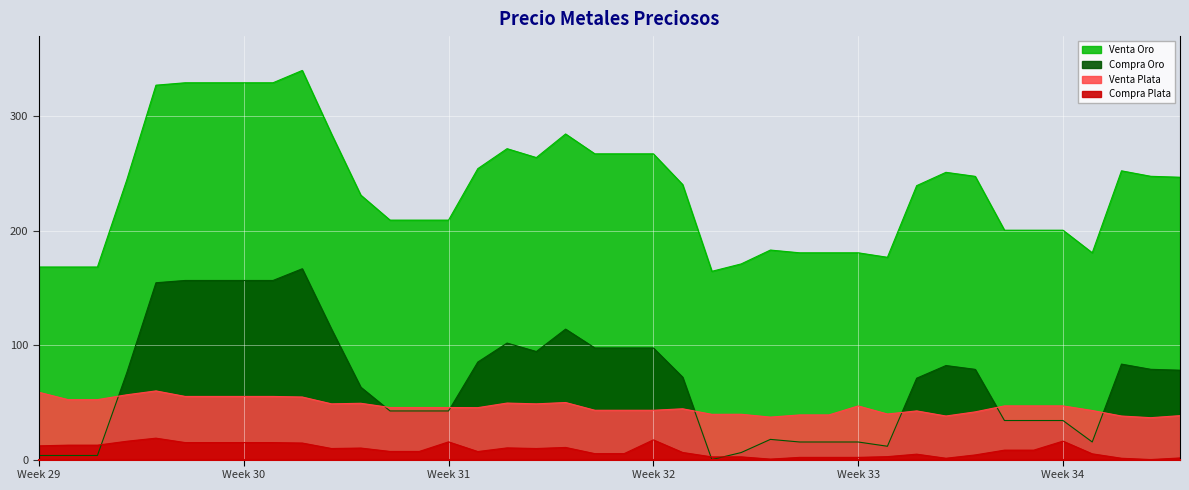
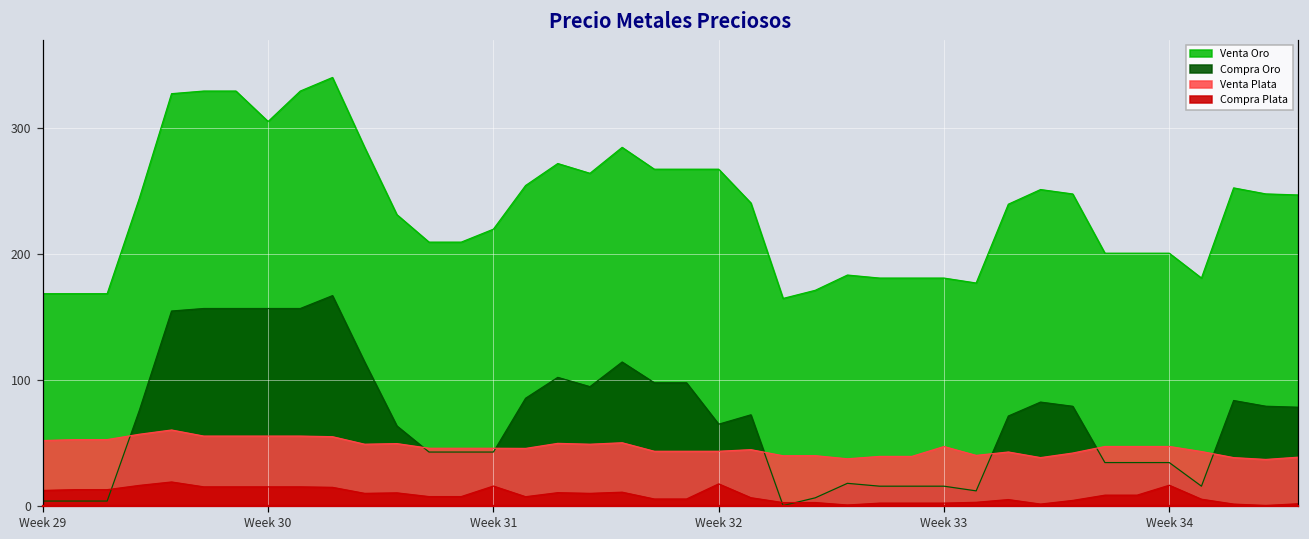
Venta Plata, Week 29: 59 -> 52
Venta Oro, Week 30: 329 -> 305
Venta Oro, Week 31: 209 -> 220
Compra Oro, Week 32: 98 -> 65
